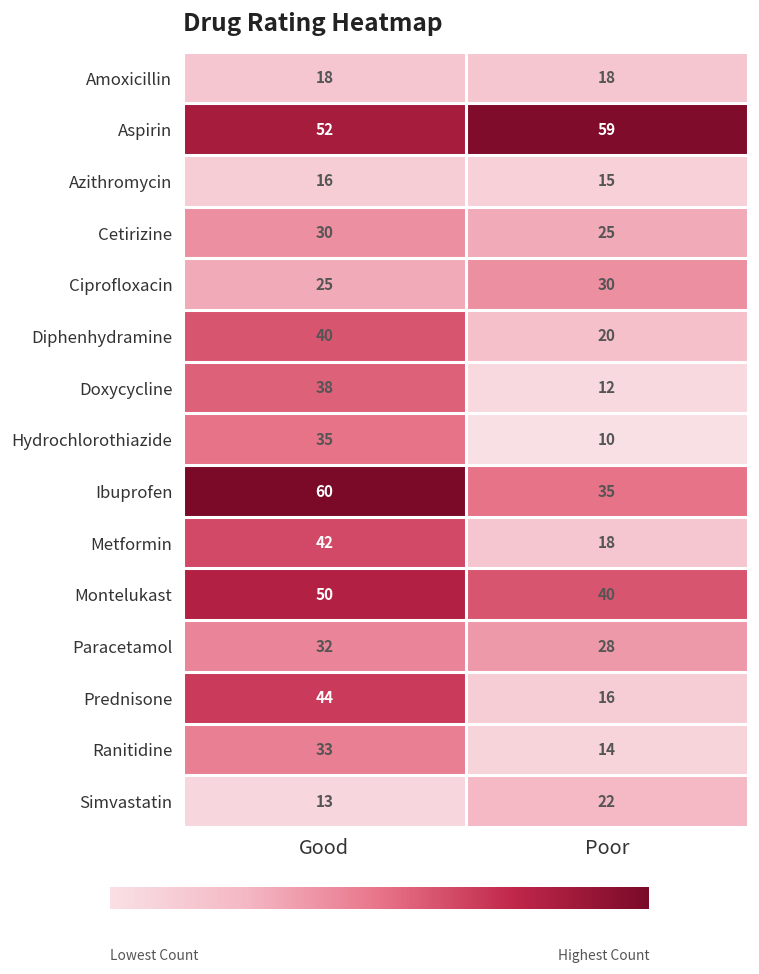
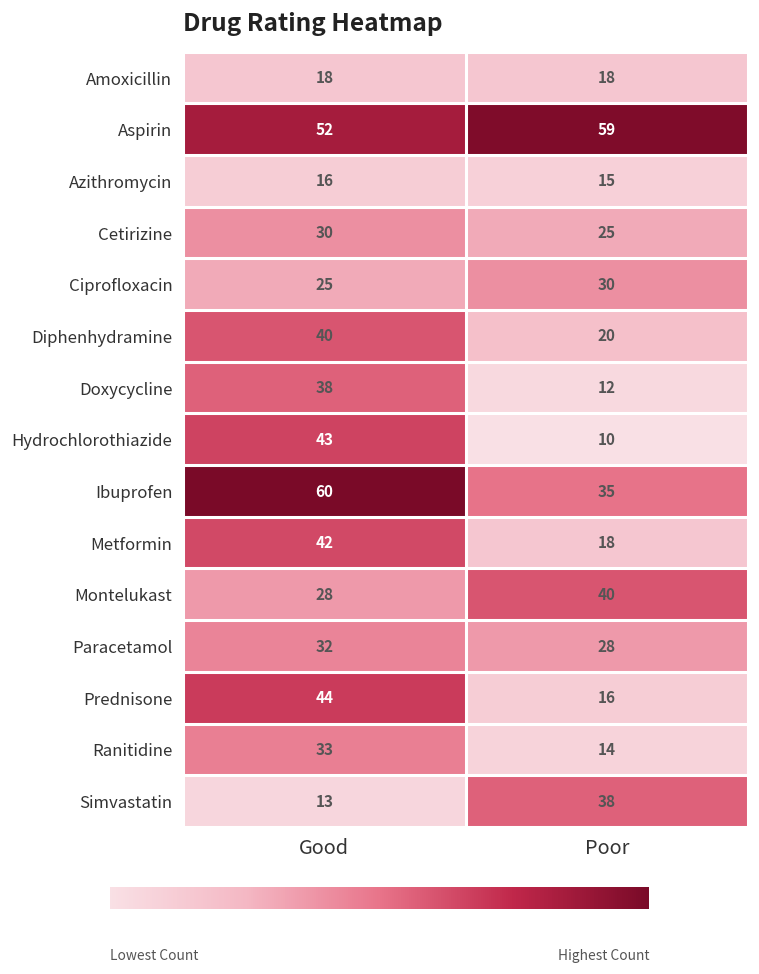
Hydrochlorothiazide, Good: 35 -> 43
Montelukast, Good: 50 -> 28
Simvastatin, Poor: 22 -> 38
